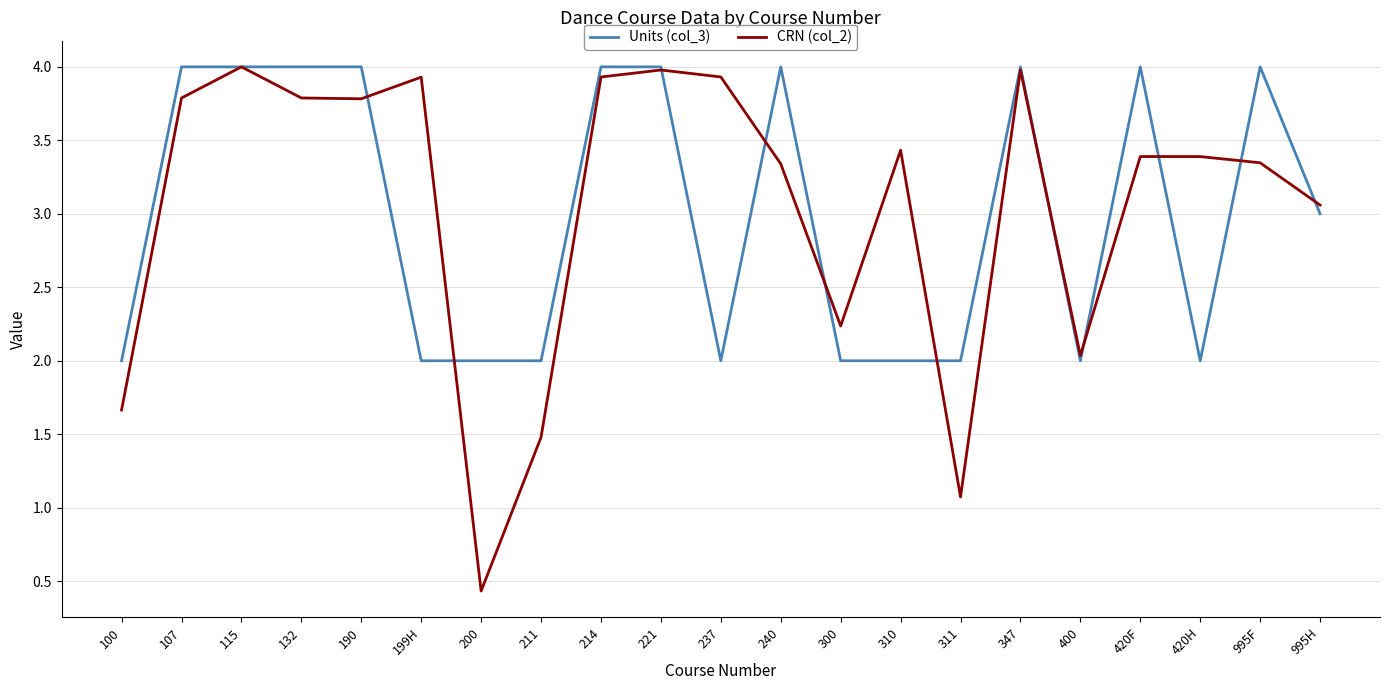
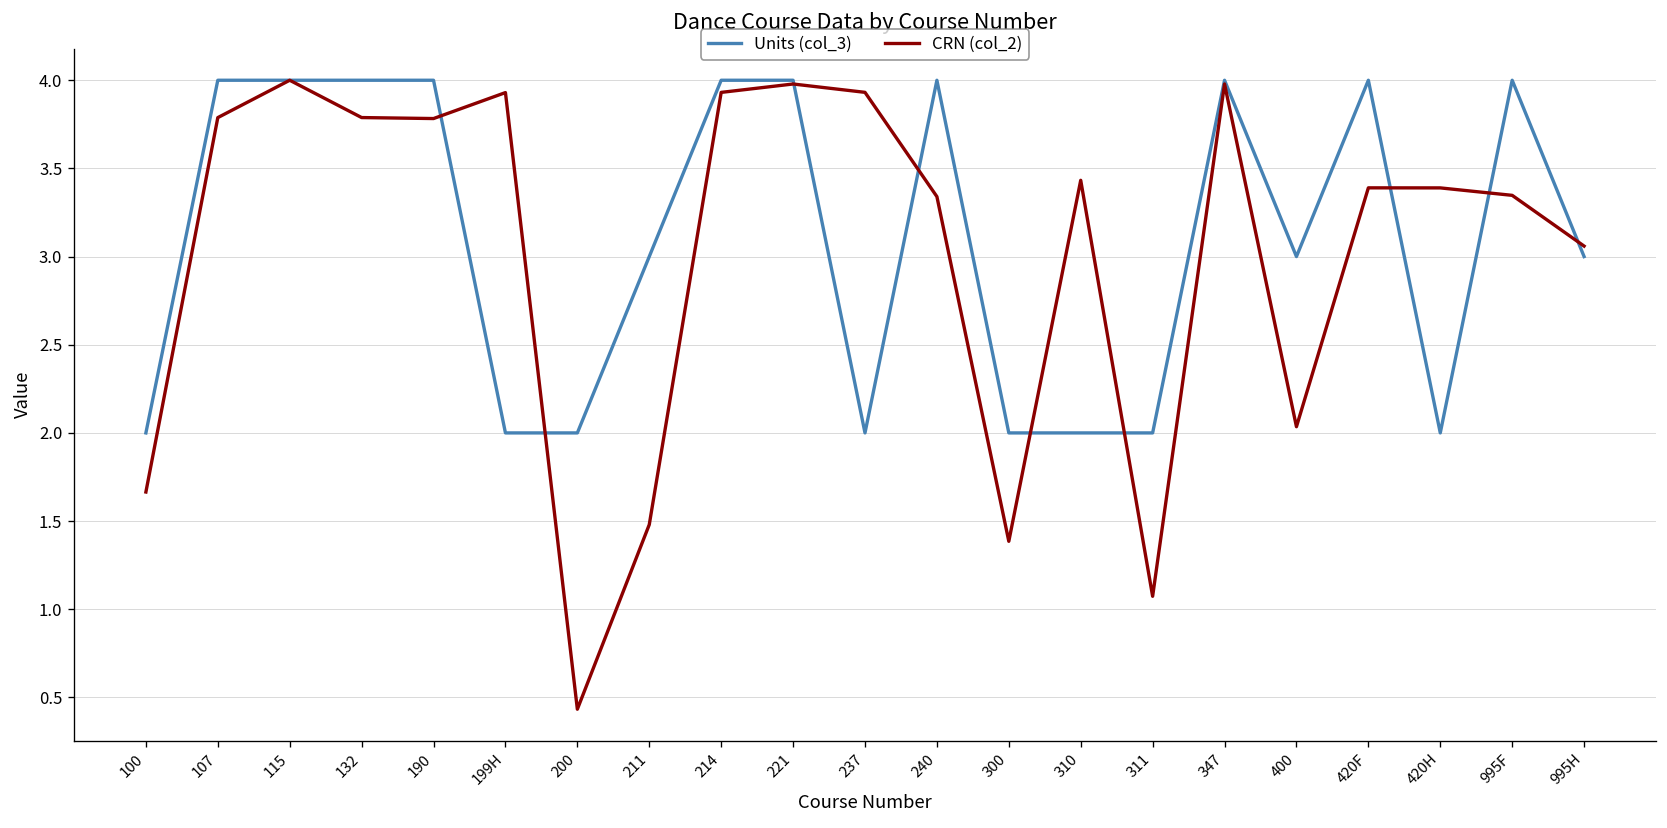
Units (col_3), 211: 2 -> 3
CRN (col_2), 300: 2.24 -> 1.39
Units (col_3), 400: 2 -> 3
